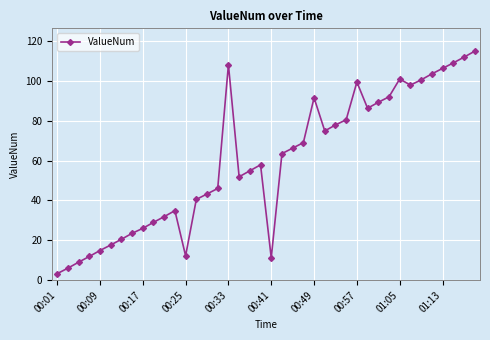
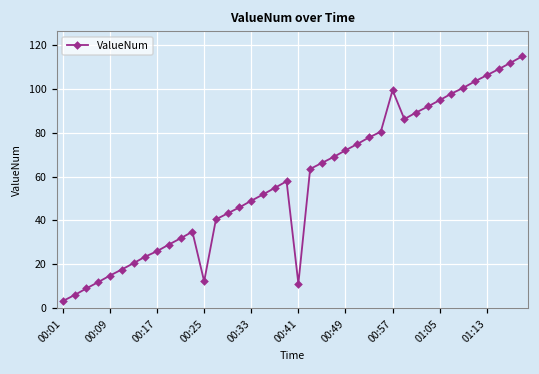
00:33: 108 -> 49
00:49: 92 -> 72
01:05: 101 -> 95
